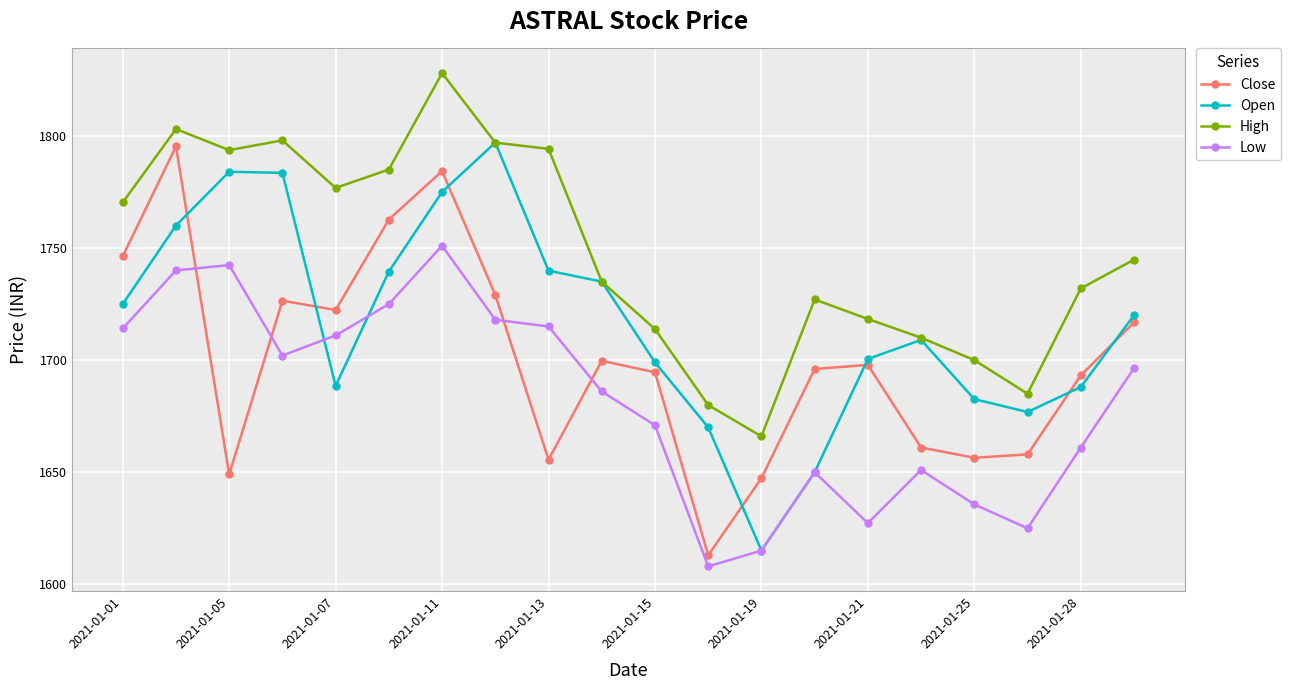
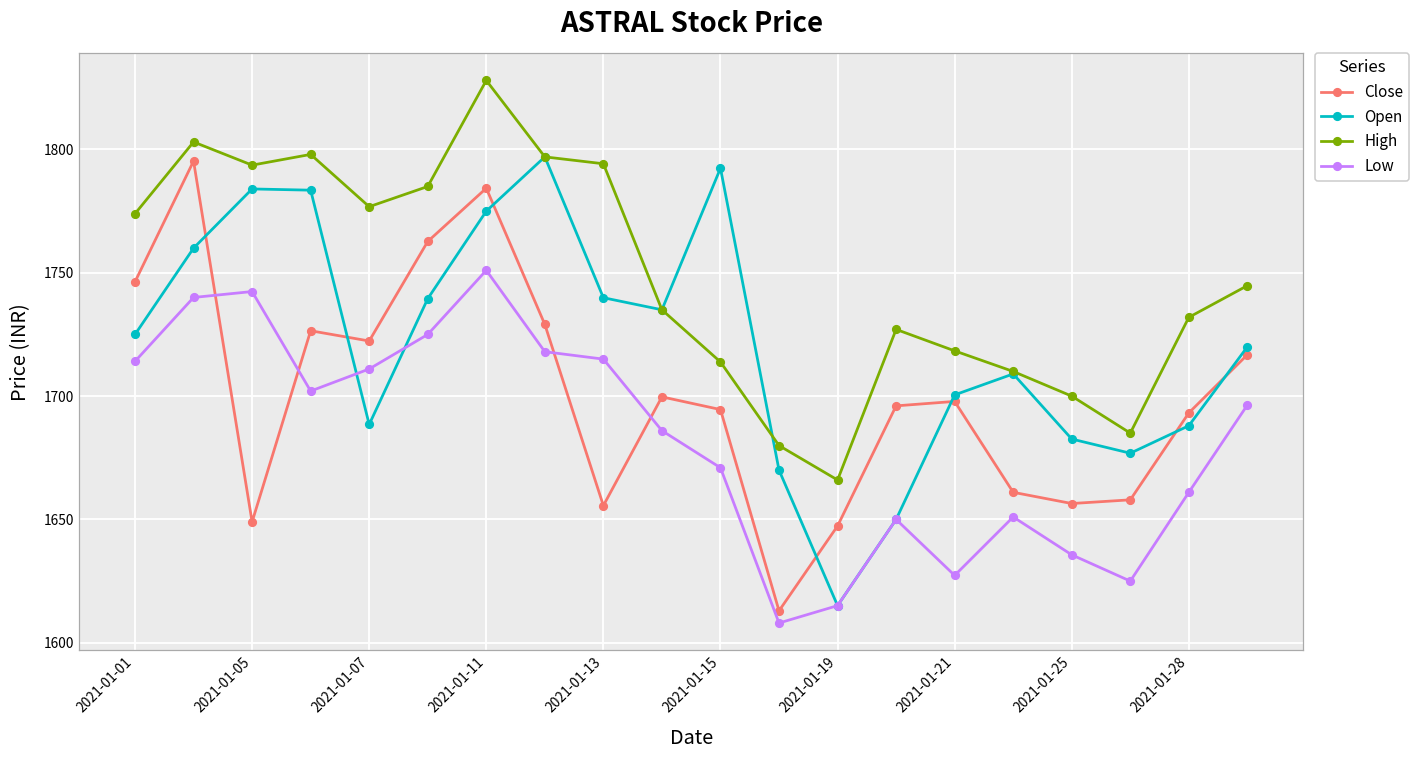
High, 2021-01-01: 1770 -> 1774
Open, 2021-01-15: 1699 -> 1792
